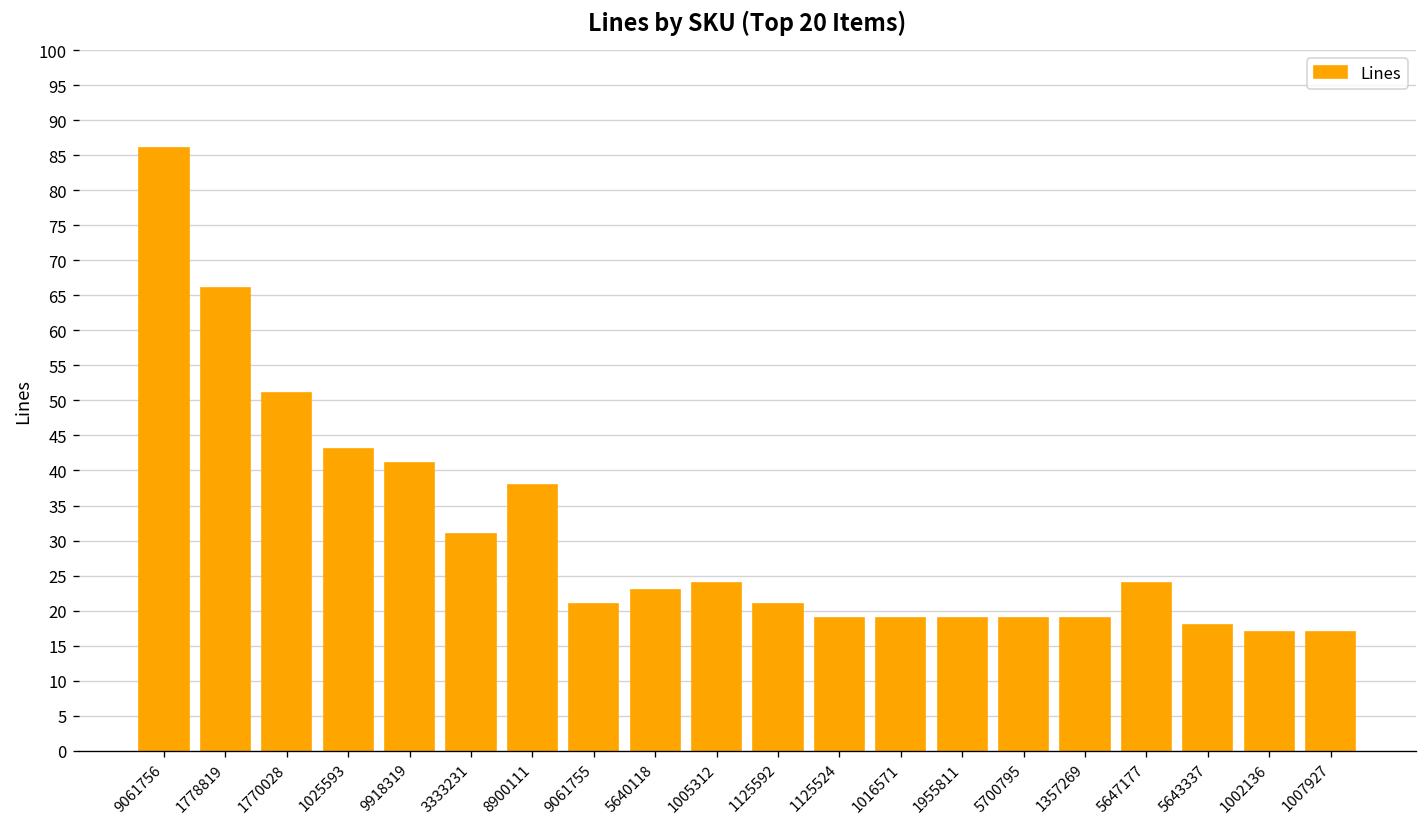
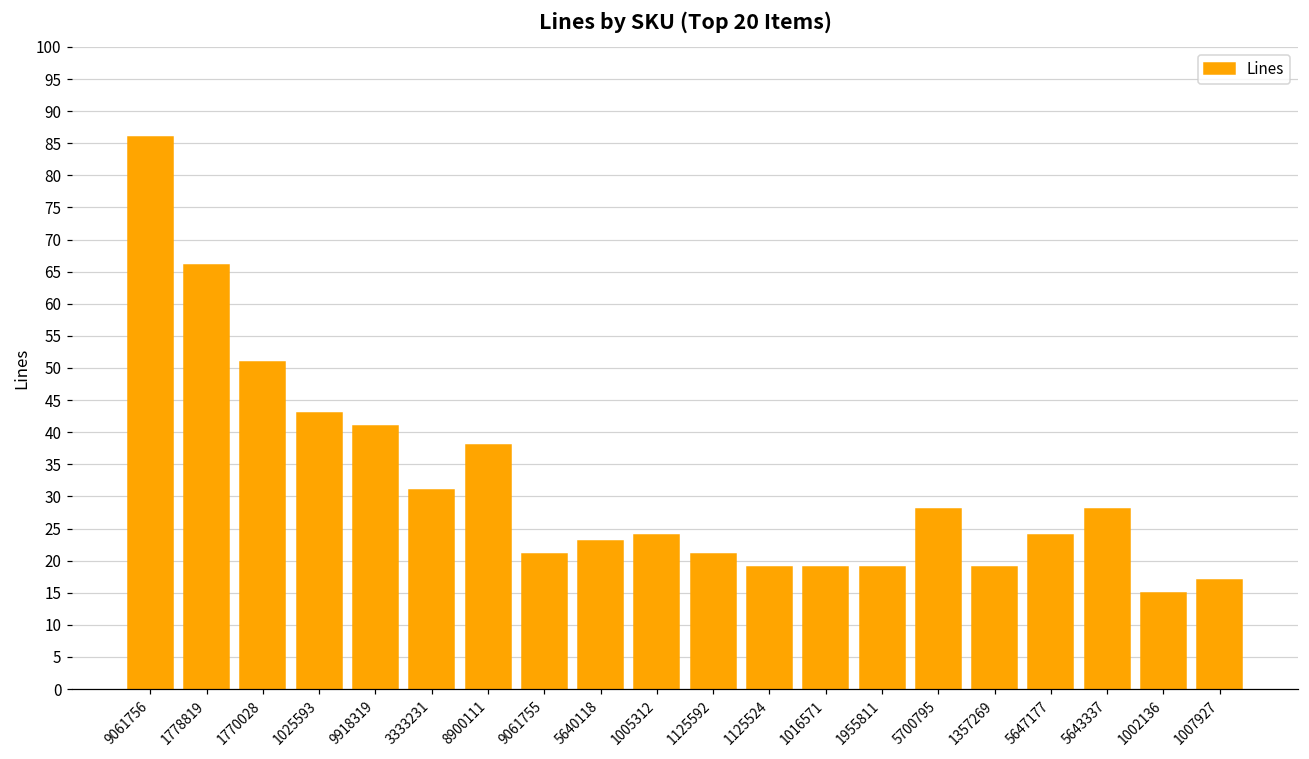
5700795: 19 -> 28
5643337: 18 -> 28
1002136: 17 -> 15
